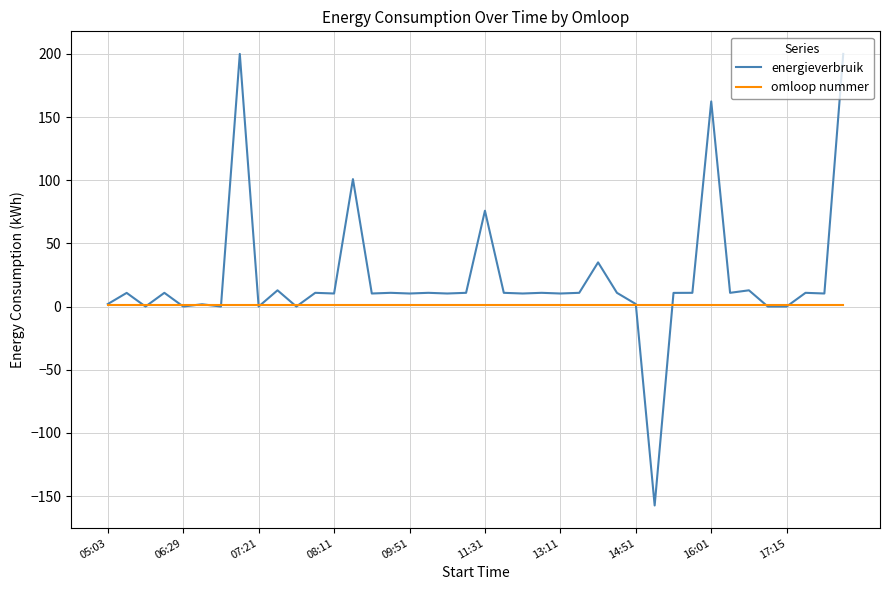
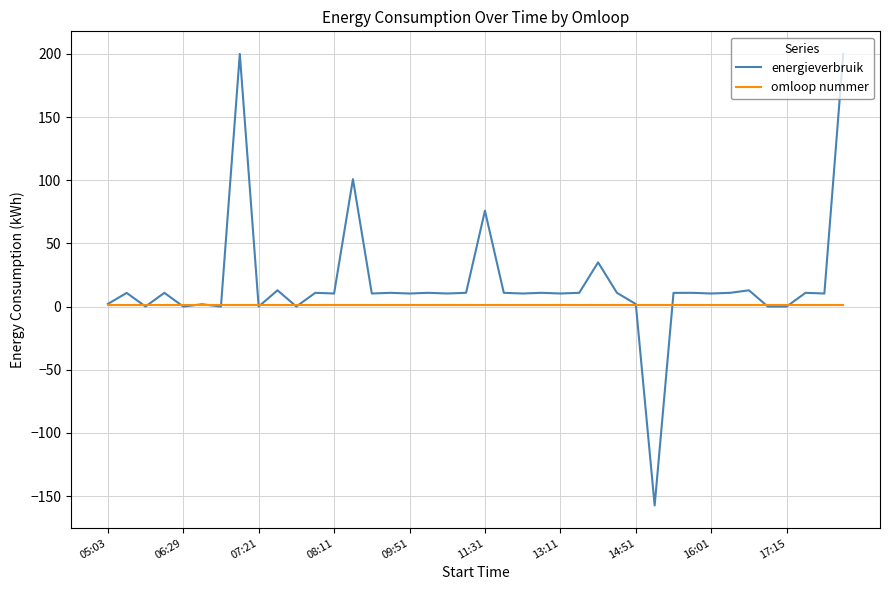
energieverbruik, 16:01: 162 -> 10
